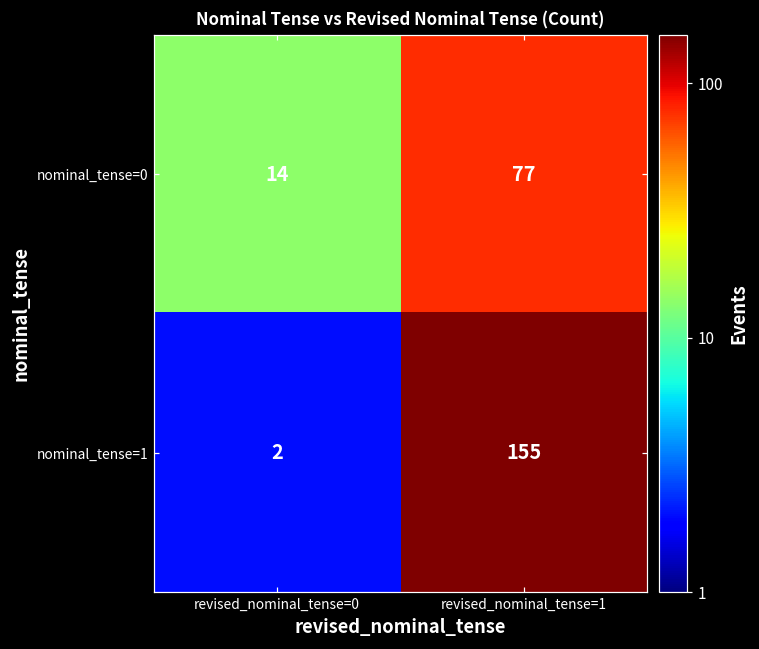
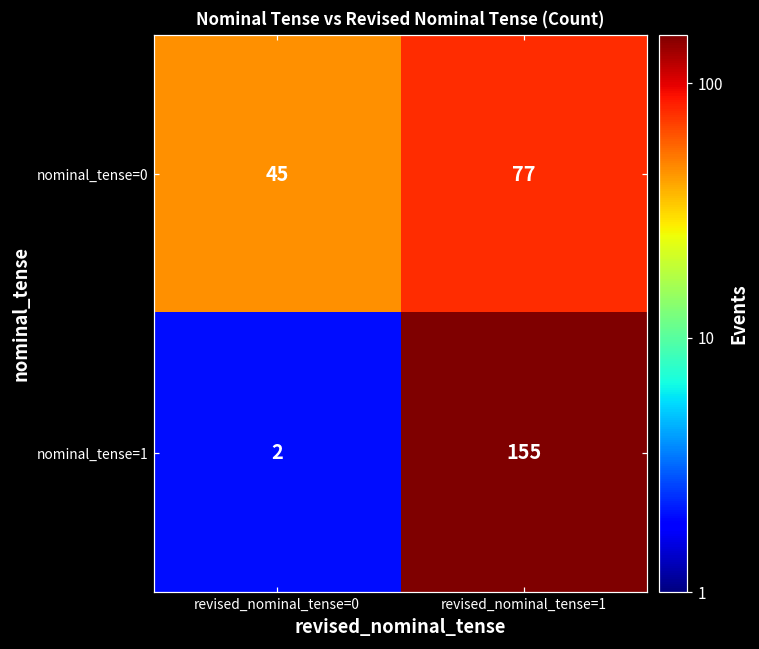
nominal_tense=0, revised_nominal_tense=0: 14 -> 45
